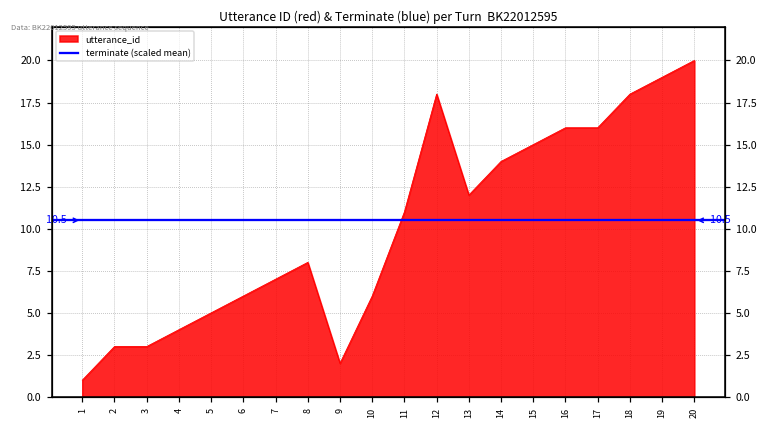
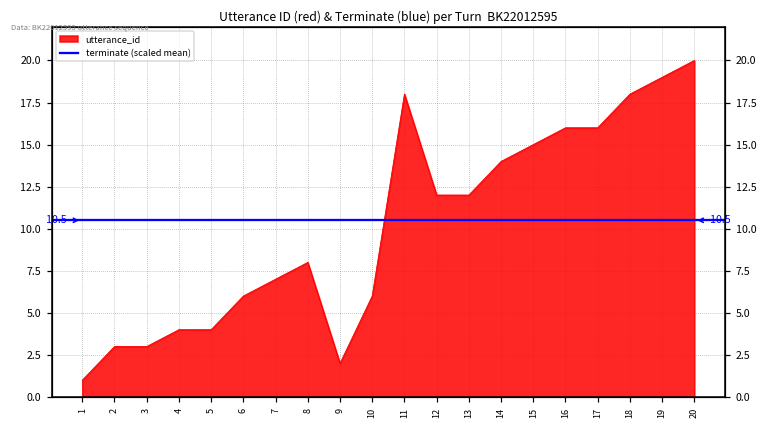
5: 5 -> 4
11: 11 -> 18
12: 18 -> 12
